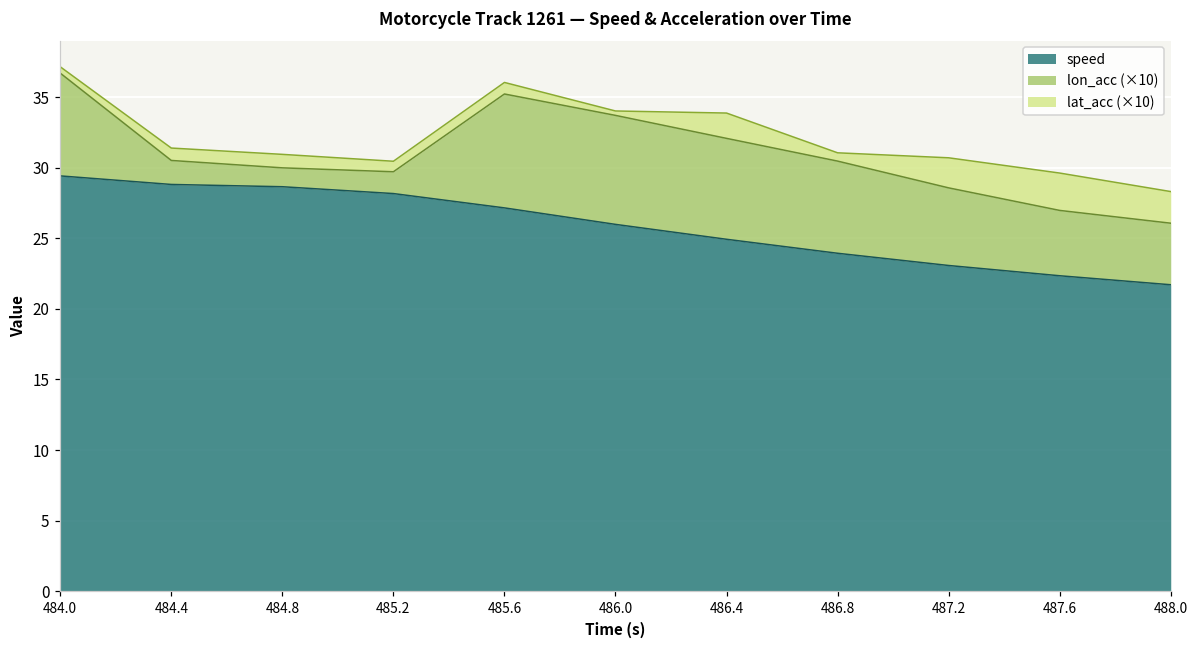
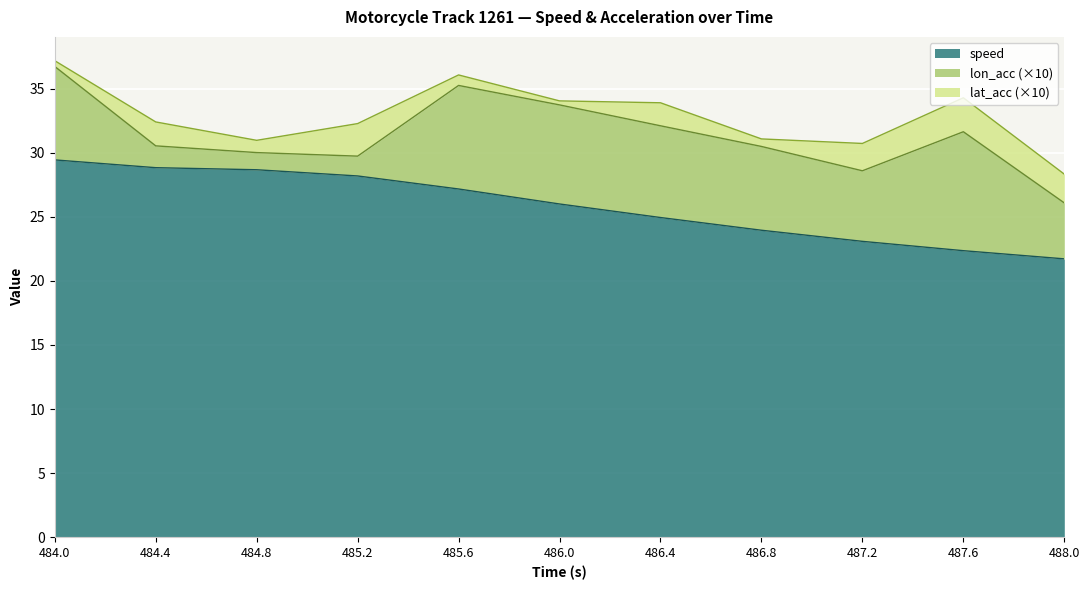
lat_acc (×10), 484.4: 0.9 -> 1.9
lat_acc (×10), 485.2: 0.7 -> 2.5
lon_acc (×10), 487.6: 4.6 -> 9.3
